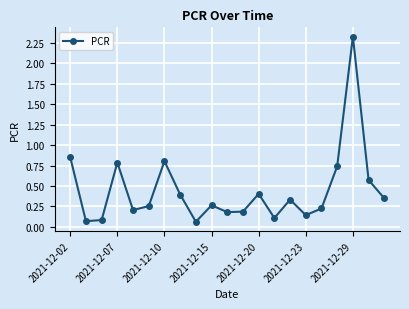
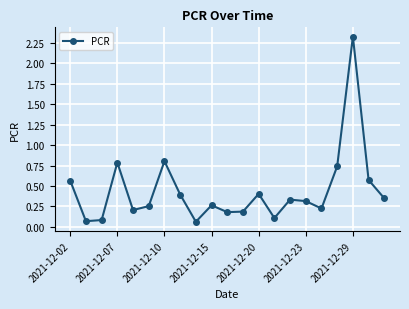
2021-12-02: 0.9 -> 0.6
2021-12-23: 0.1 -> 0.3
